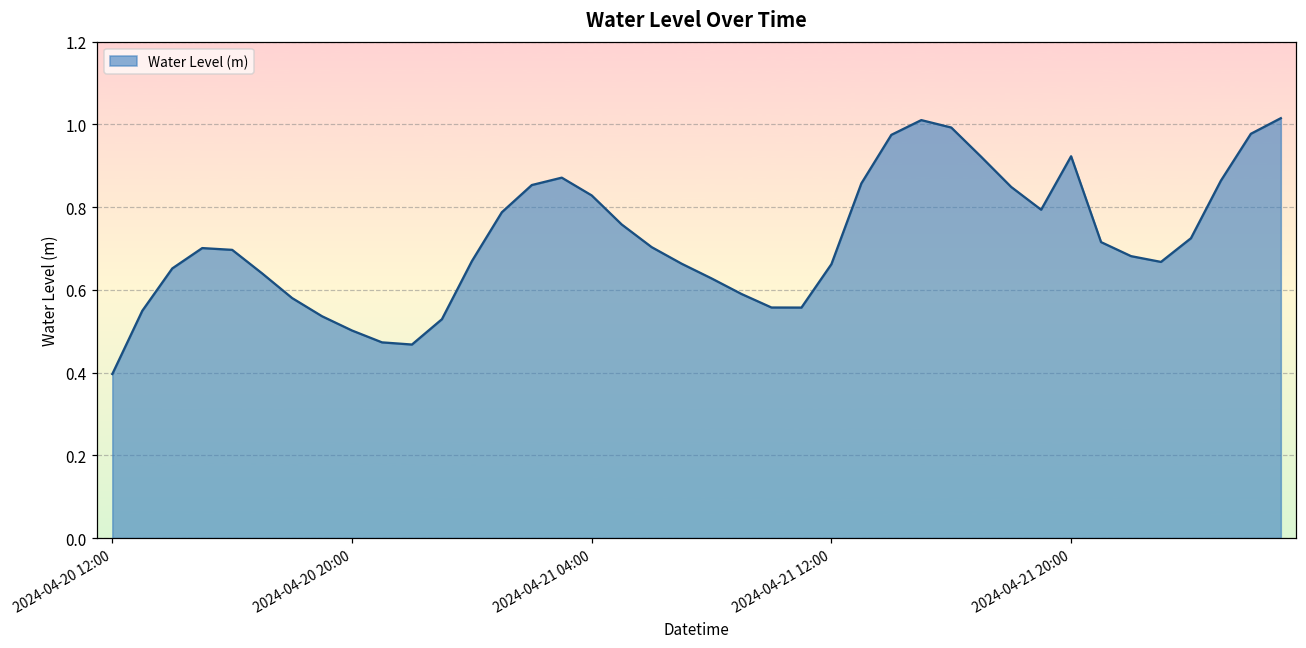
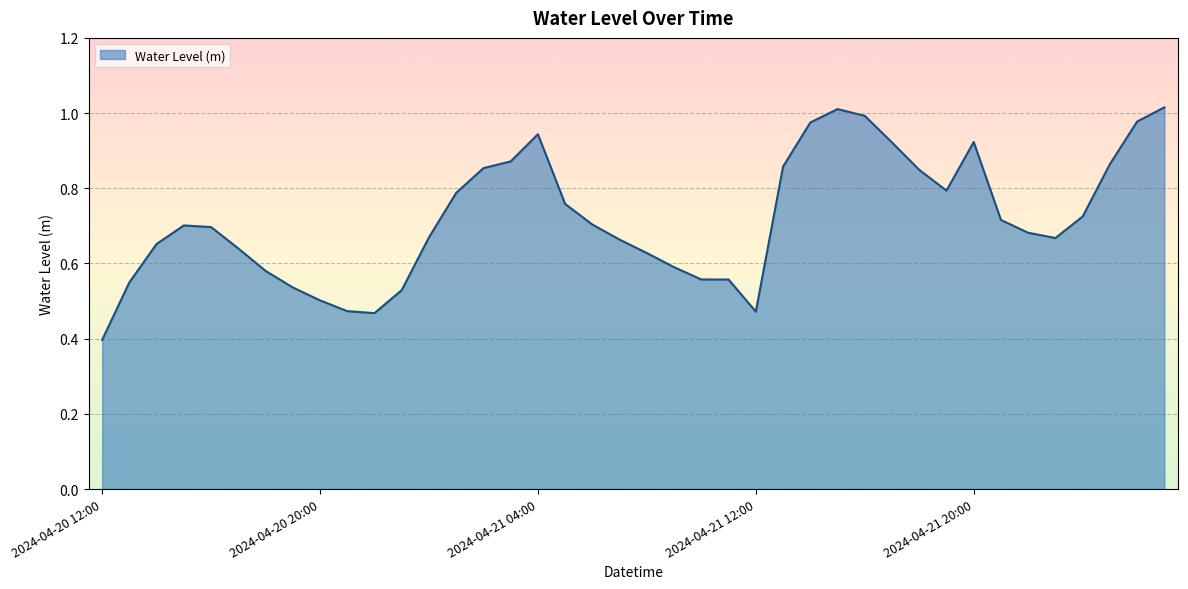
2024-04-21 04:00: 0.83 -> 0.94
2024-04-21 12:00: 0.66 -> 0.47
